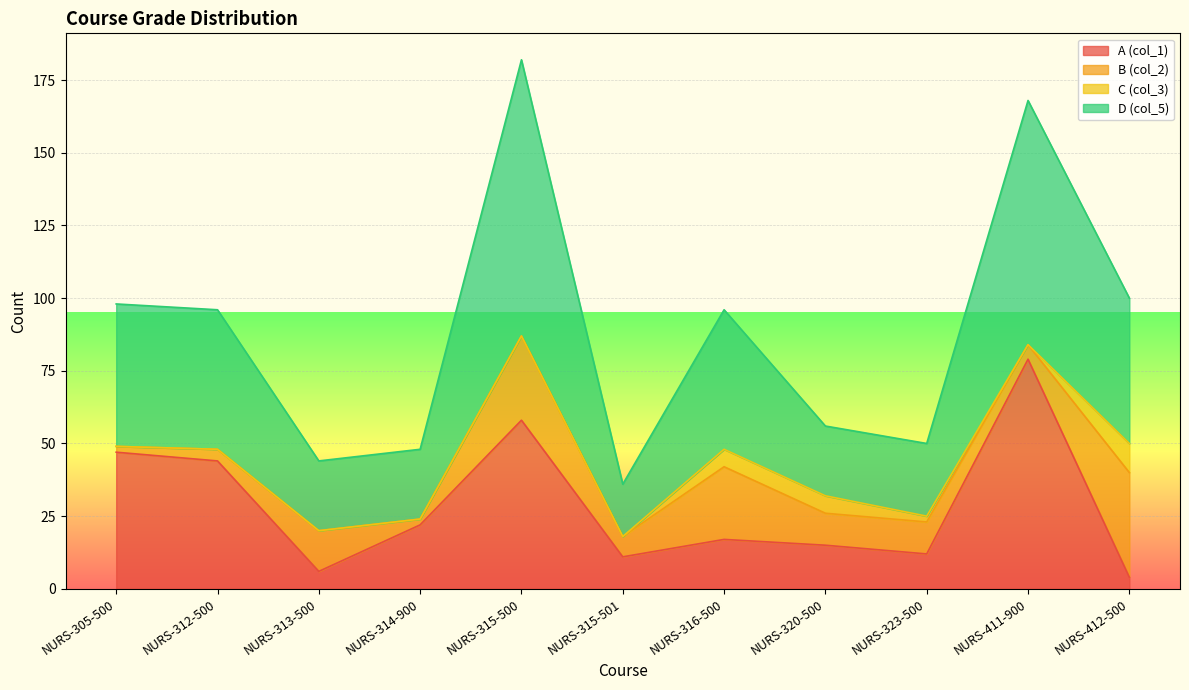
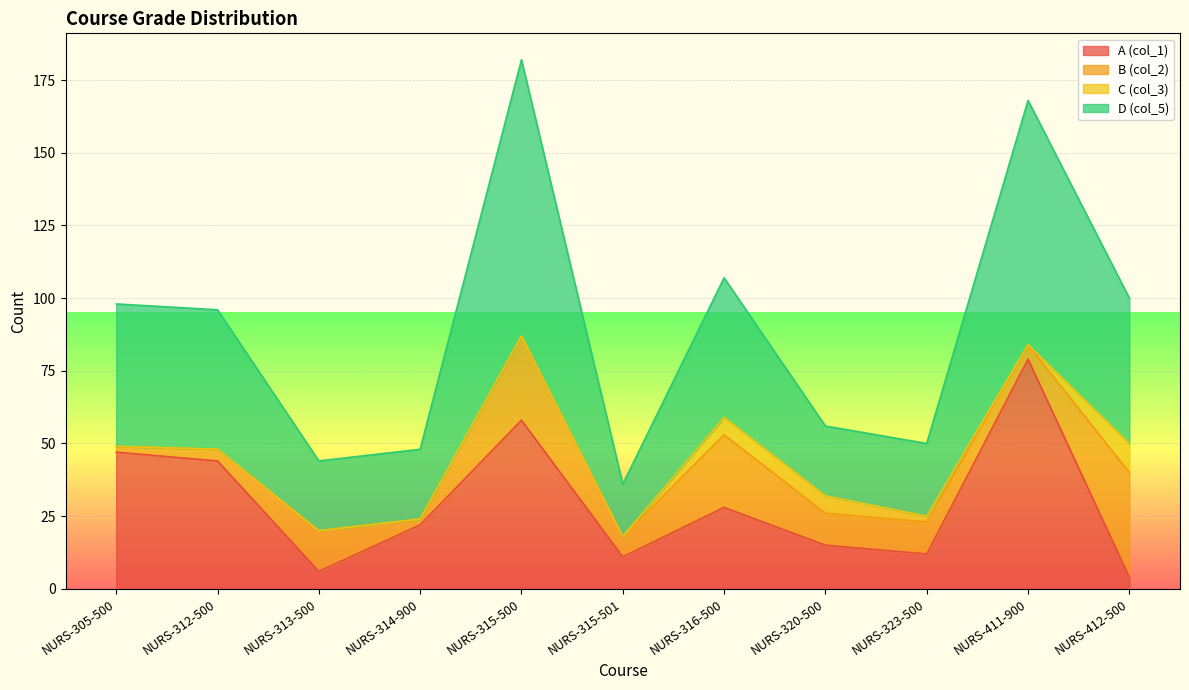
A (col_1), NURS-316-500: 17 -> 28
